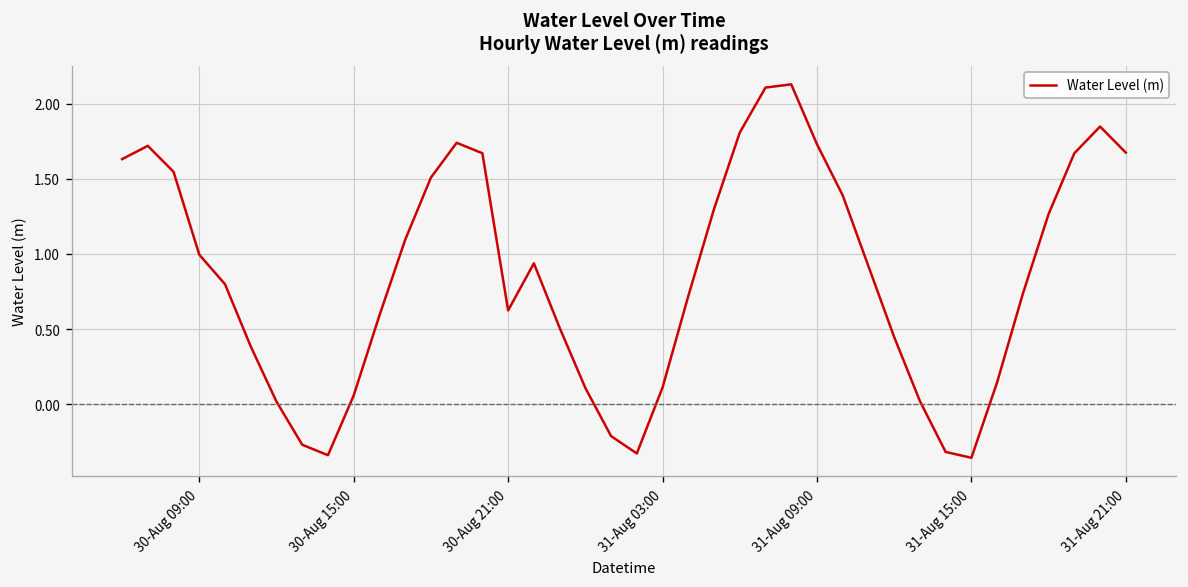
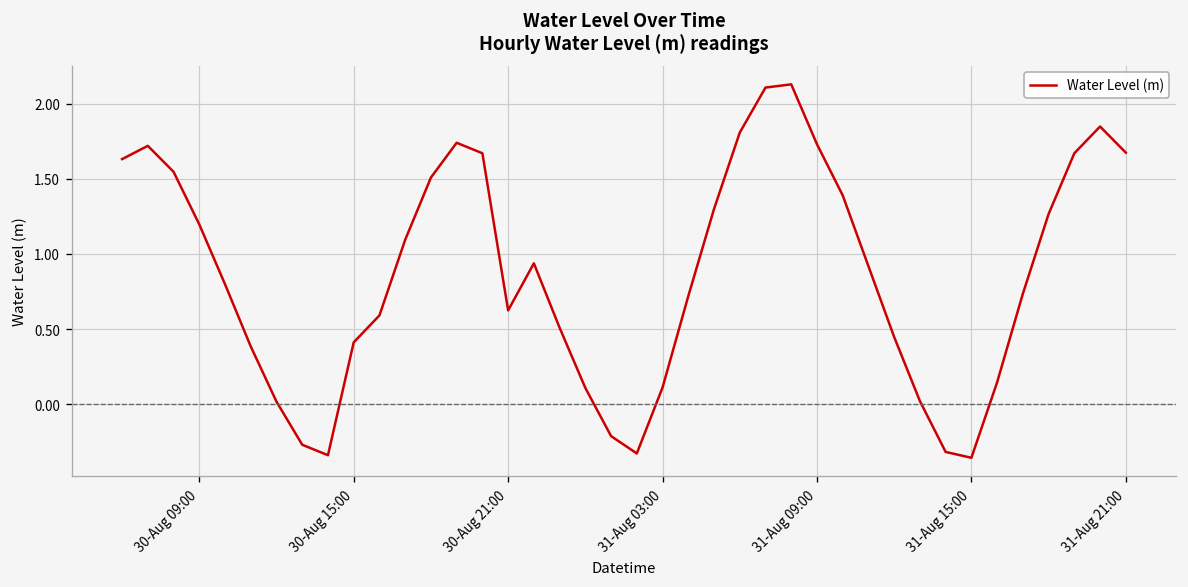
30-Aug 09:00: 1.00 -> 1.20
30-Aug 15:00: 0.06 -> 0.41
